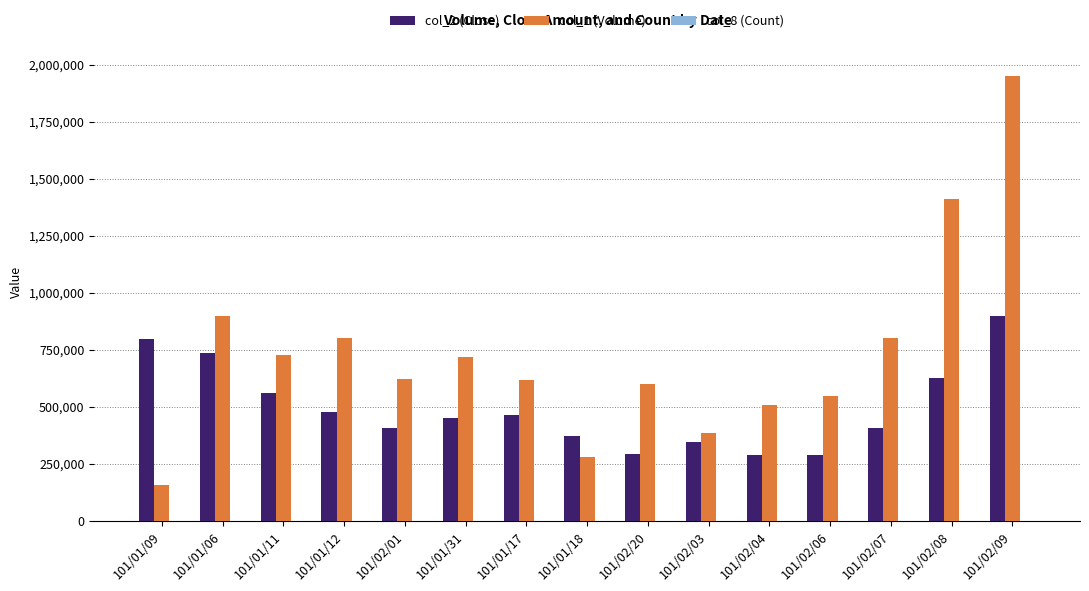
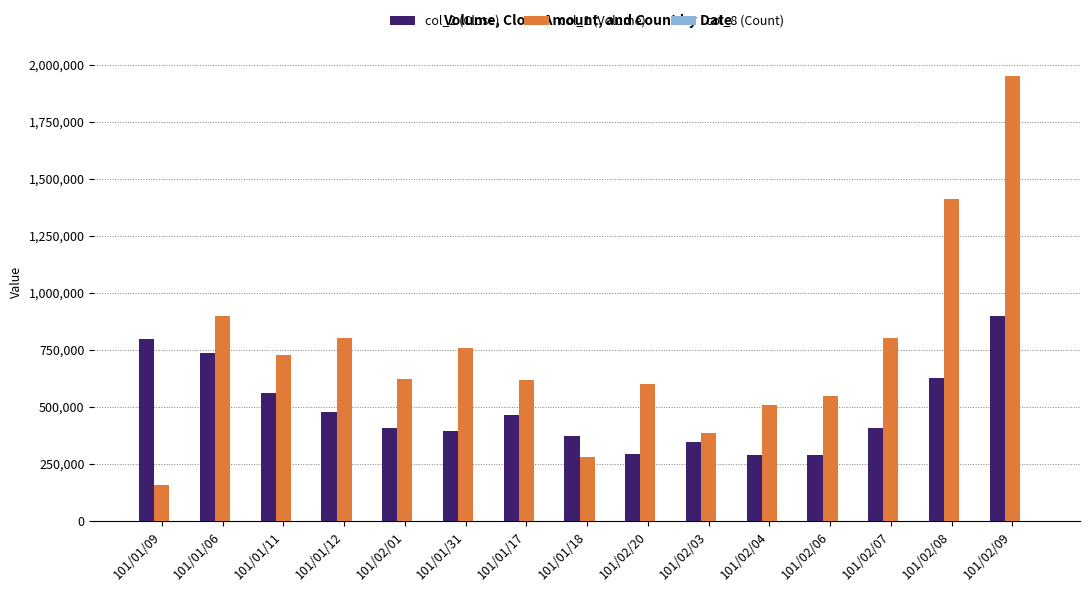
col_2 (Close), 101/01/31: 450,000 -> 390,000
col_1 (Volume), 101/01/31: 720,000 -> 760,000
